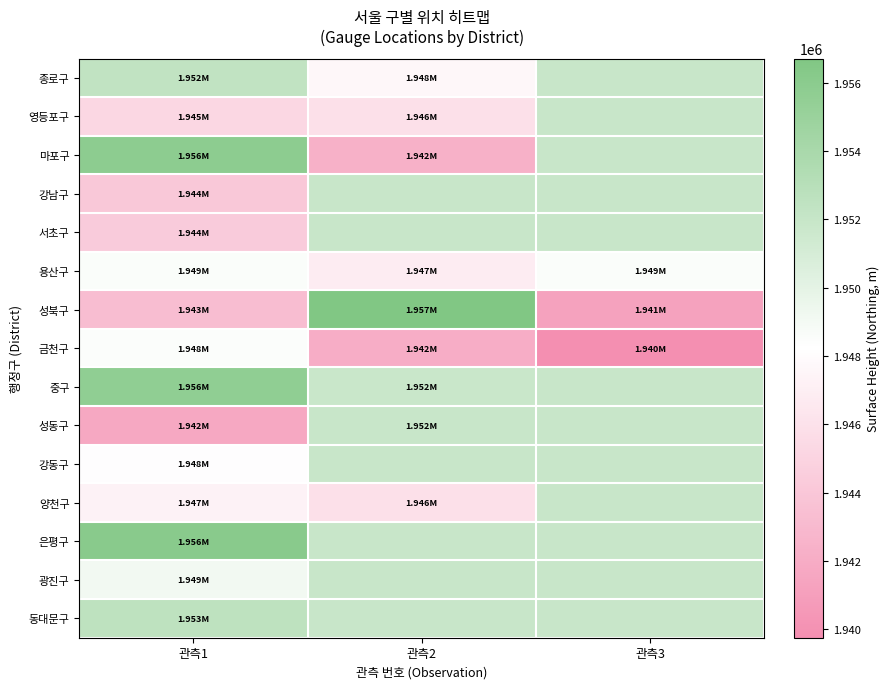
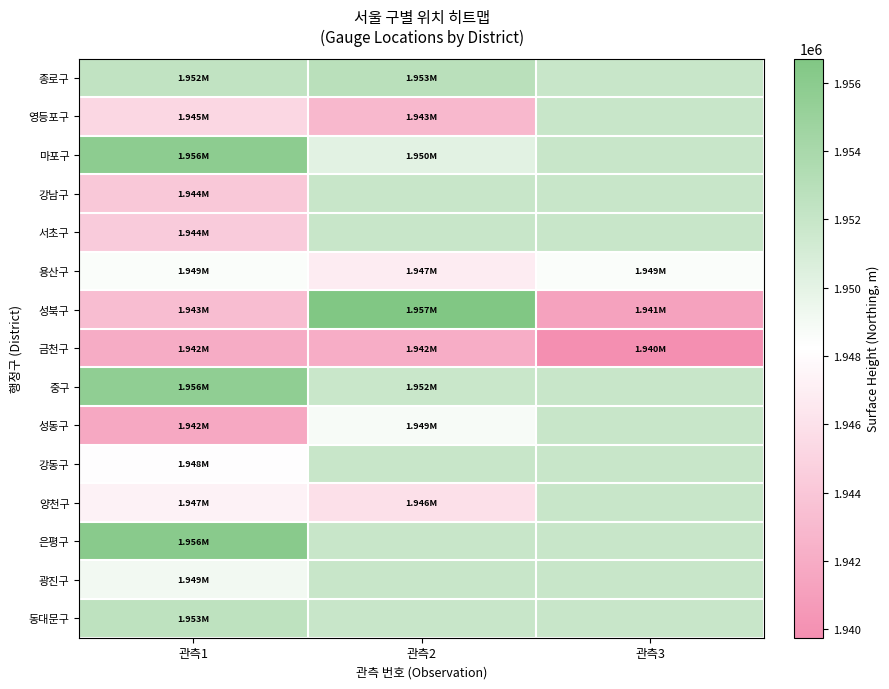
종로구, 관측2: 1.948M -> 1.953M
영등포구, 관측2: 1.946M -> 1.943M
마포구, 관측2: 1.942M -> 1.950M
금천구, 관측1: 1.948M -> 1.942M
성동구, 관측2: 1.952M -> 1.949M
